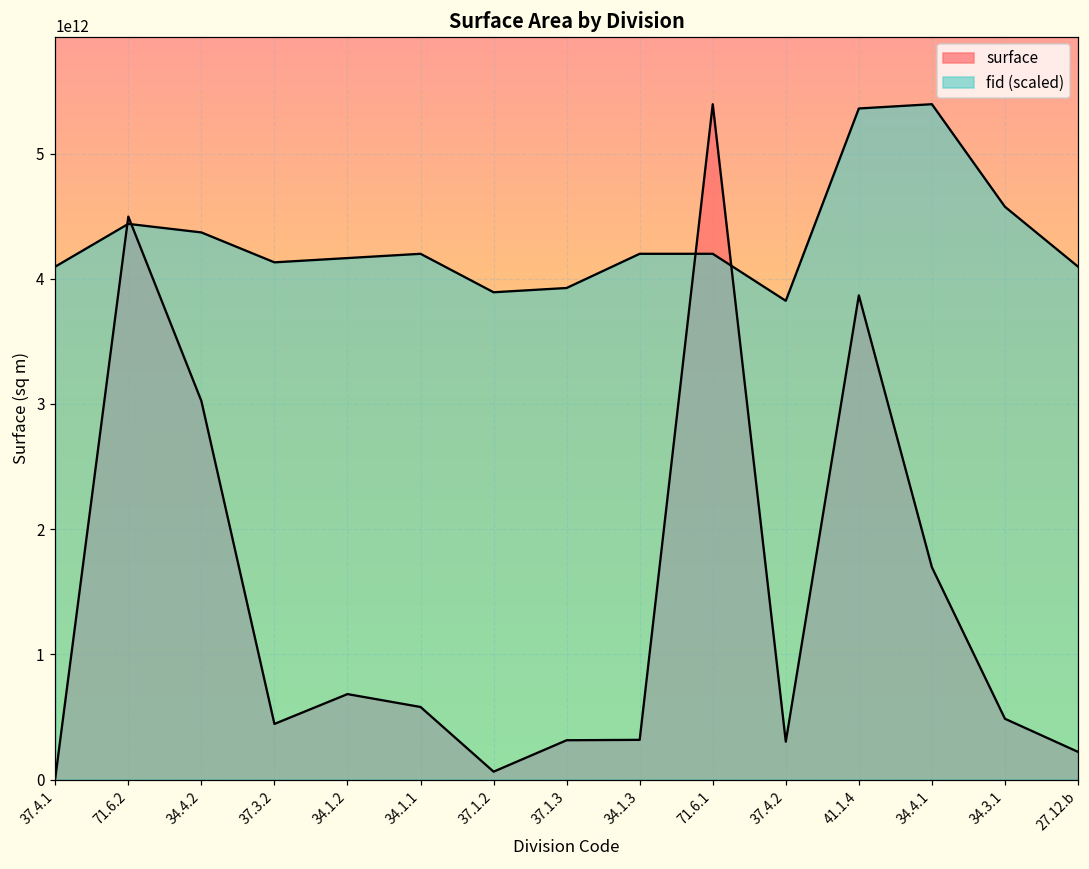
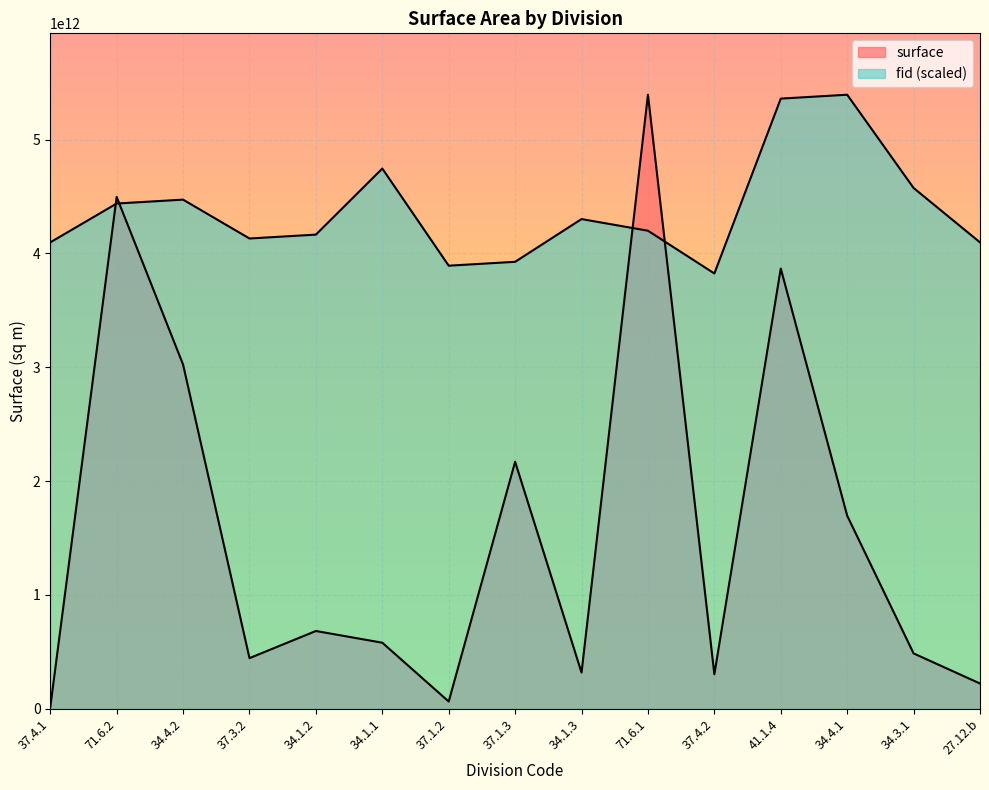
fid (scaled), 34.4.2: 4370000000000 -> 4470000000000
fid (scaled), 34.1.1: 4200000000000 -> 4750000000000
surface, 37.1.3: 310000000000 -> 2170000000000
fid (scaled), 34.1.3: 4200000000000 -> 4300000000000
